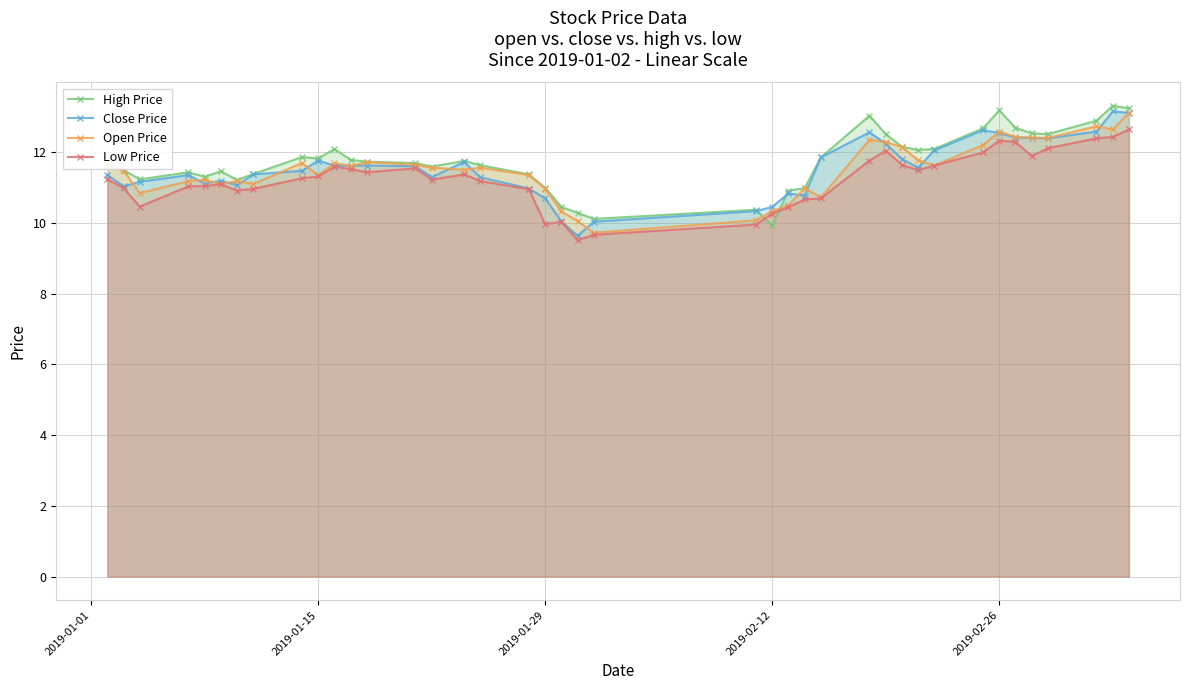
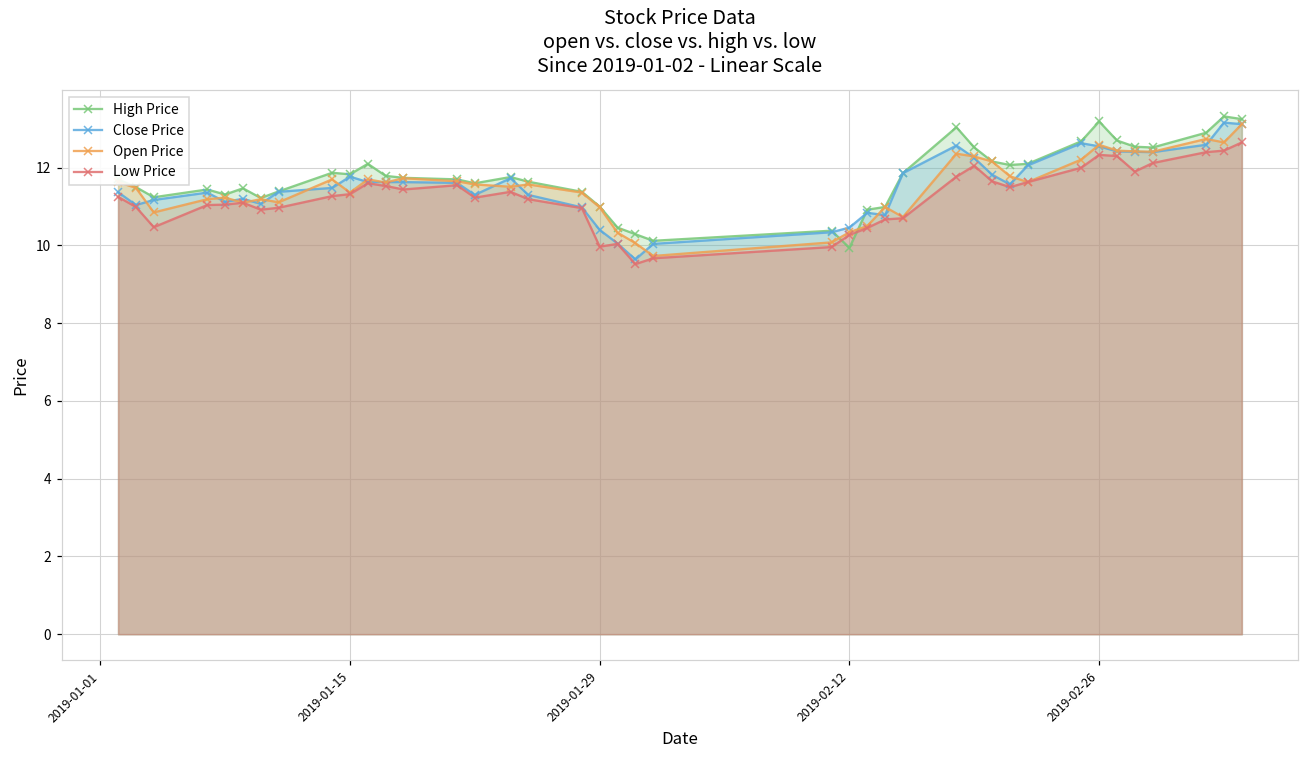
Close Price, 2019-01-29: 10.7 -> 10.4
